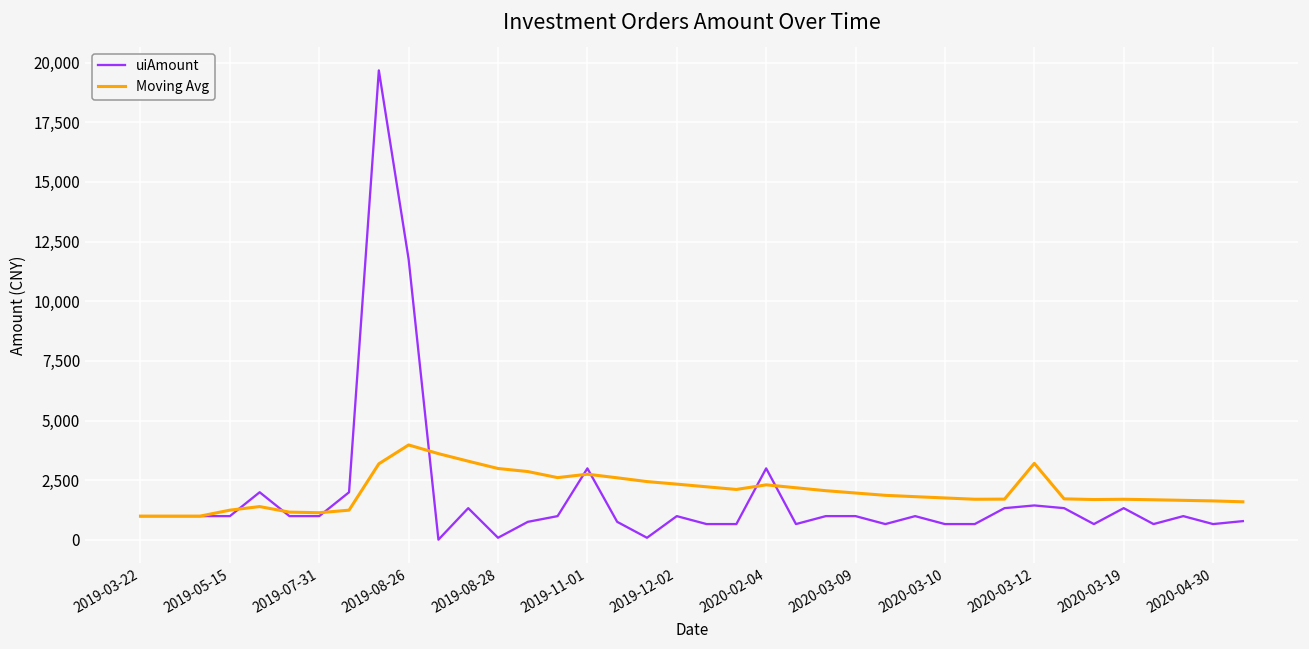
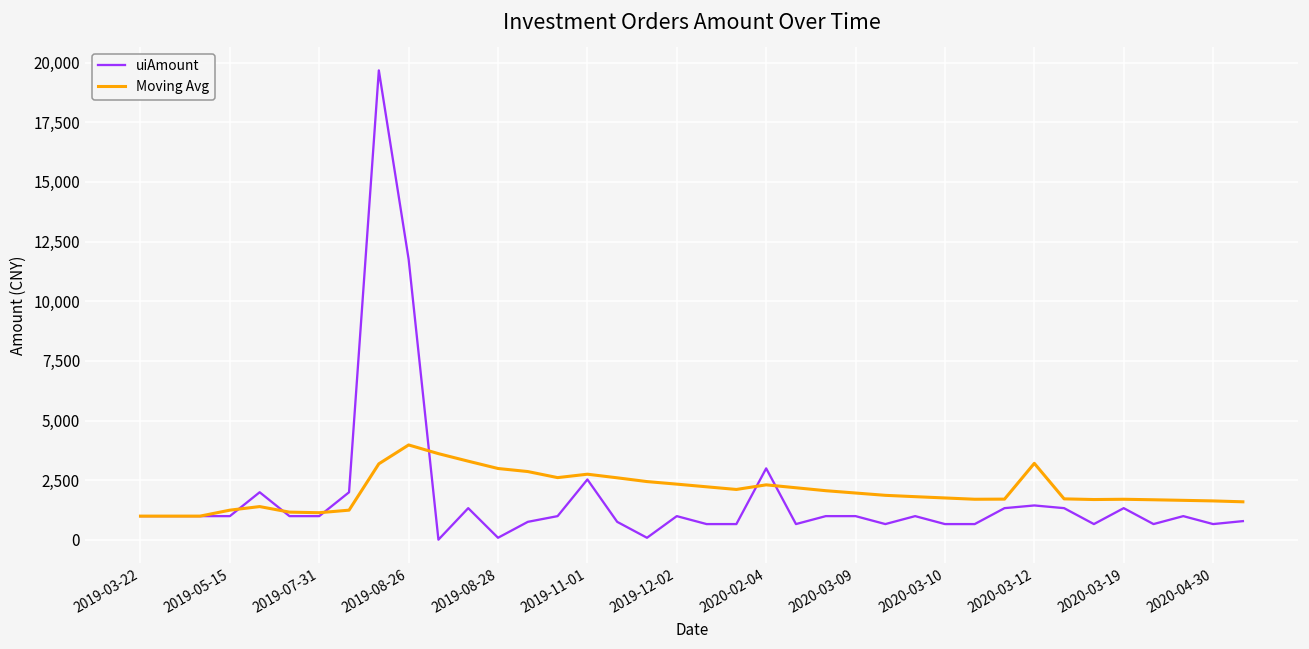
uiAmount, 2019-11-01: 3,000 -> 2,500
